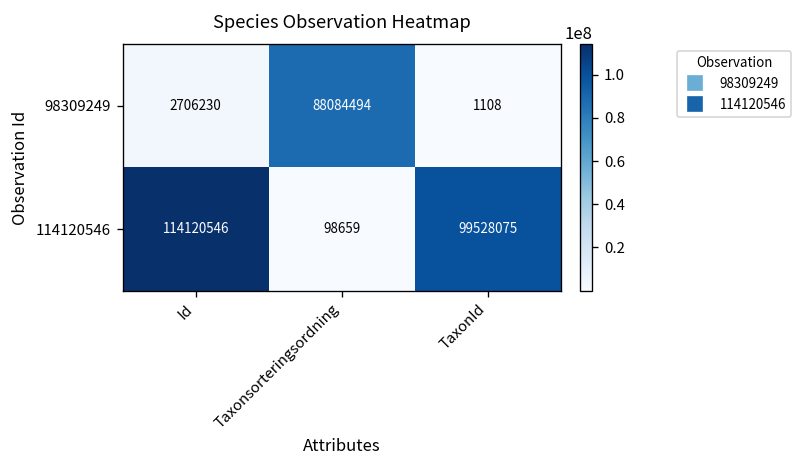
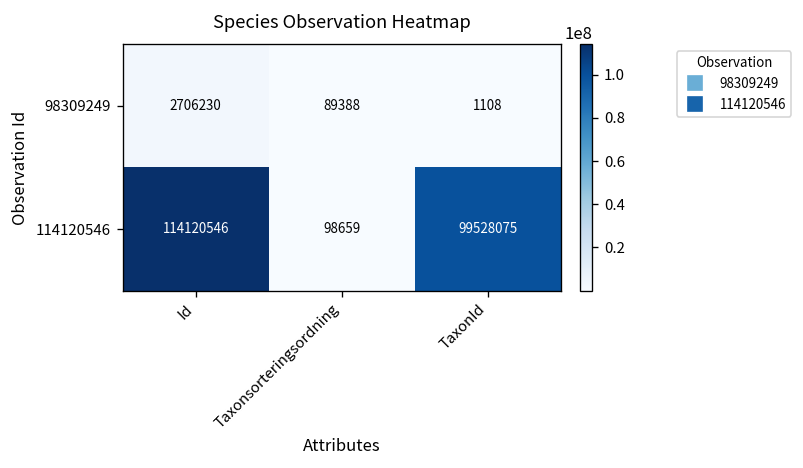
98309249, Taxonsorteringsordning: 88084494 -> 89388
